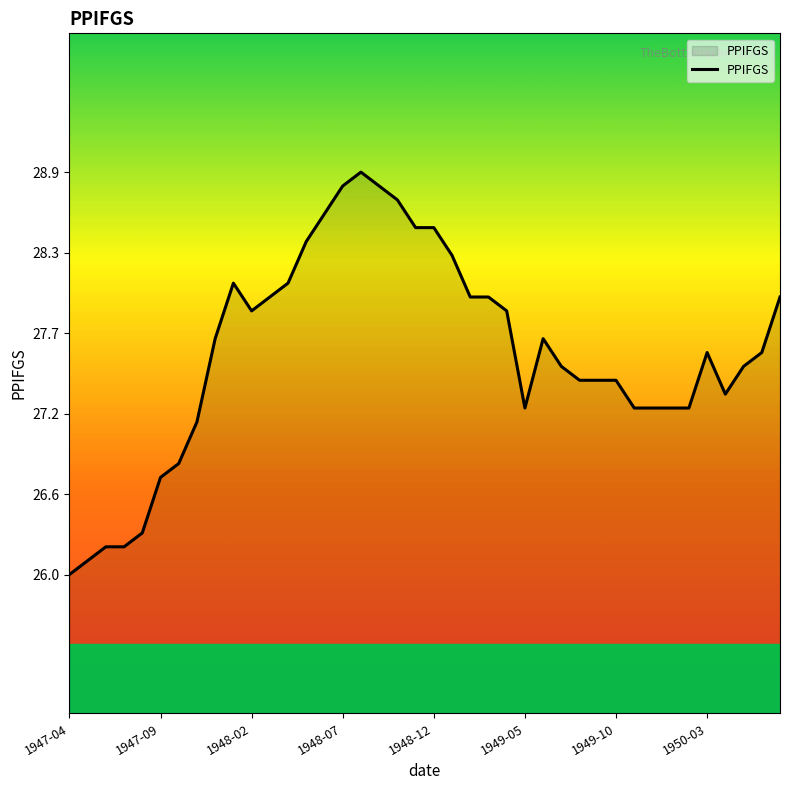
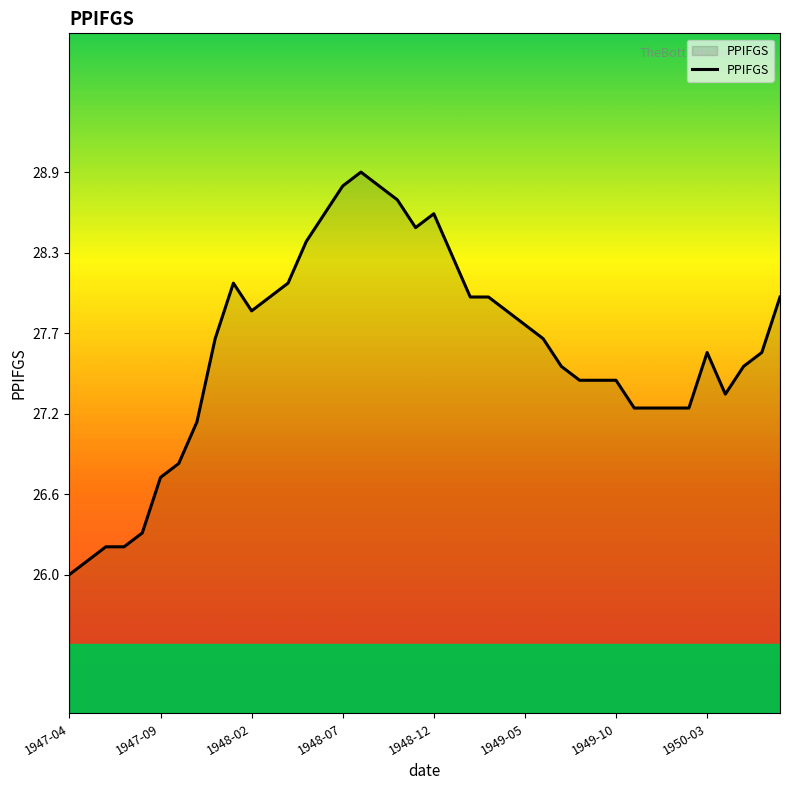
1948-12: 28.5 -> 28.6
1949-05: 27.2 -> 27.8
